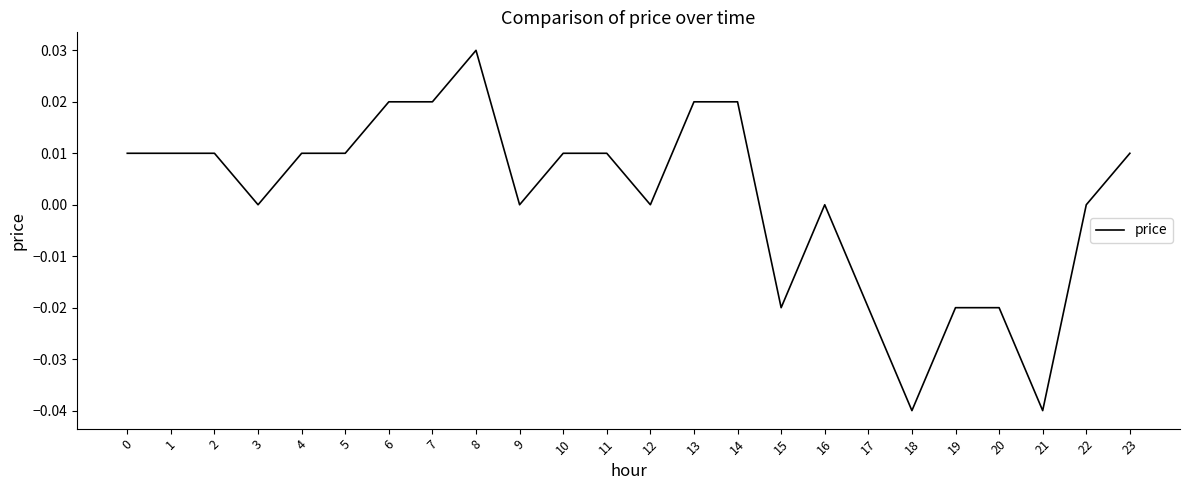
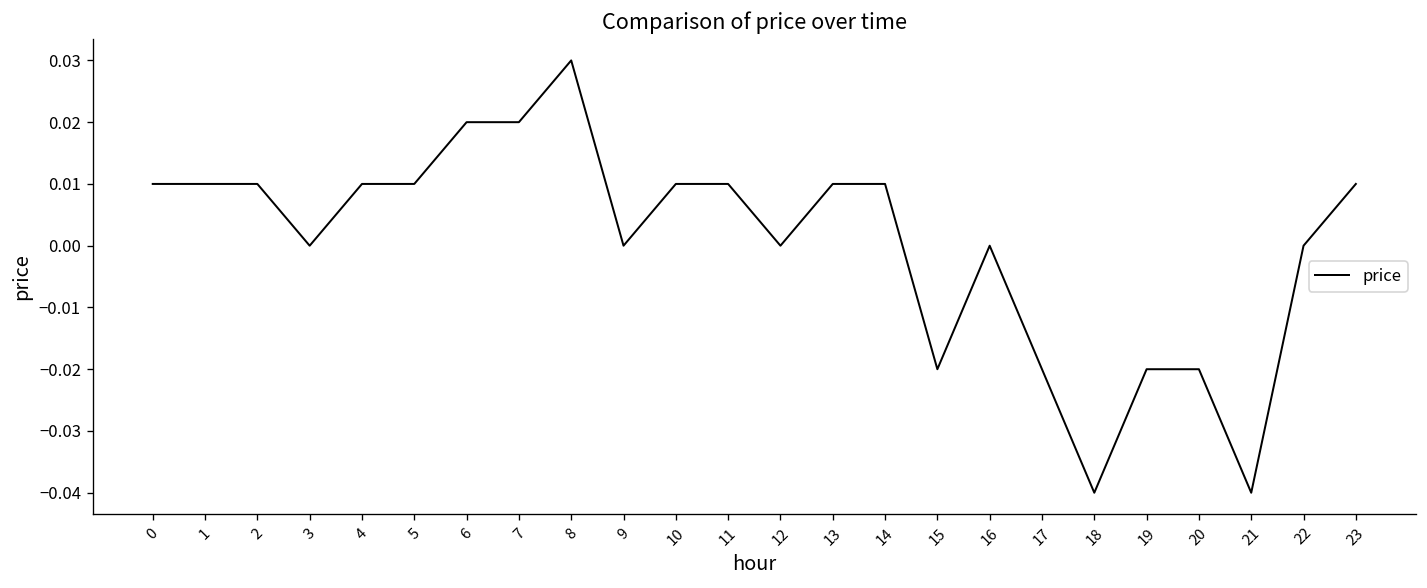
13: 0.02 -> 0.01
14: 0.02 -> 0.01
